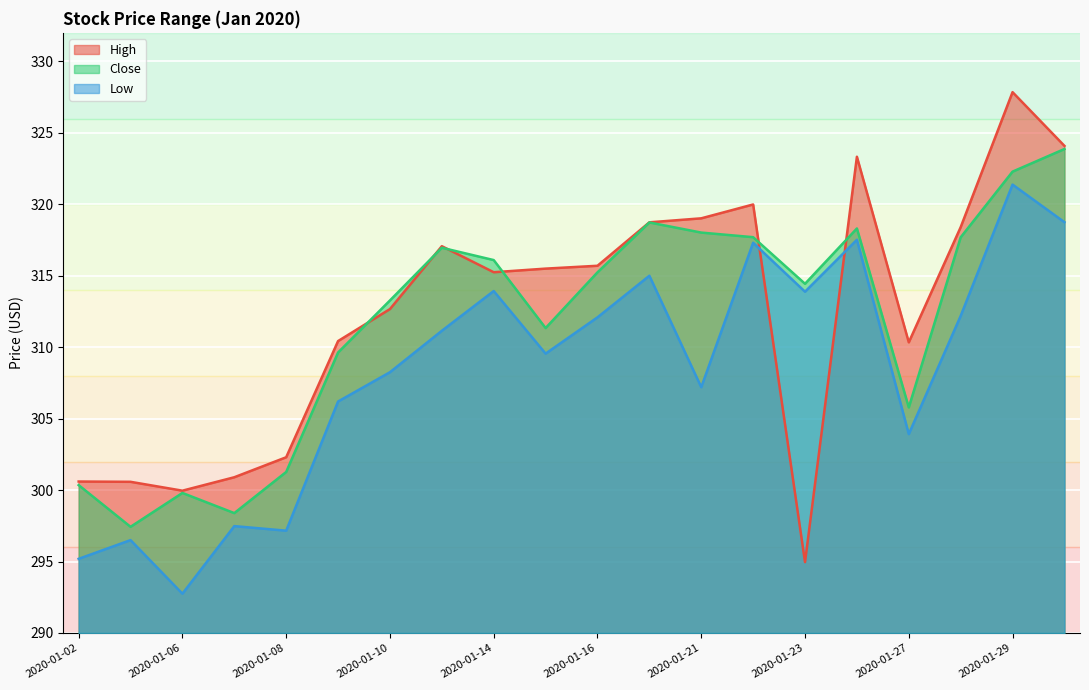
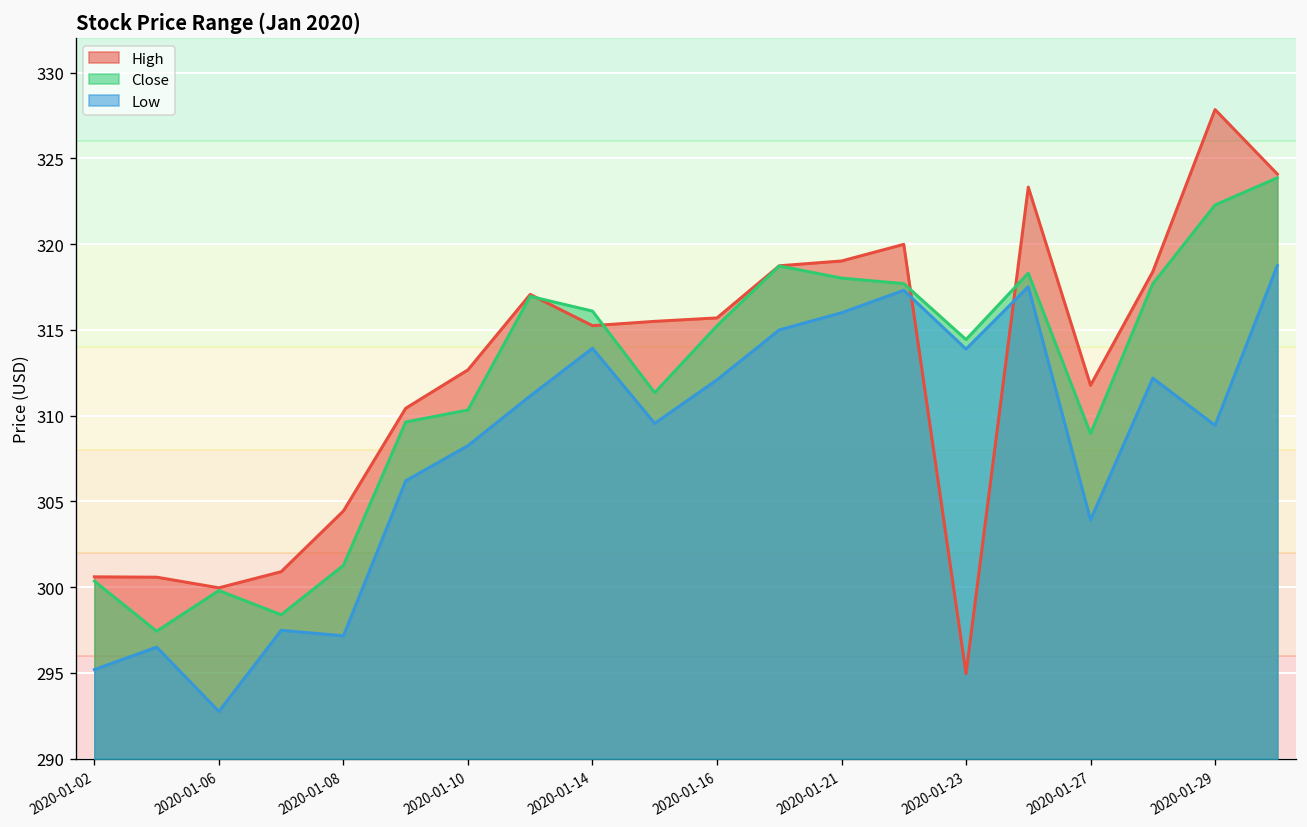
High, 2020-01-08: 302.3 -> 304.4
Close, 2020-01-10: 313.3 -> 310.3
Low, 2020-01-21: 307.2 -> 316.0
High, 2020-01-27: 310.3 -> 311.8
Close, 2020-01-27: 305.8 -> 309.0
Low, 2020-01-29: 321.4 -> 309.4
